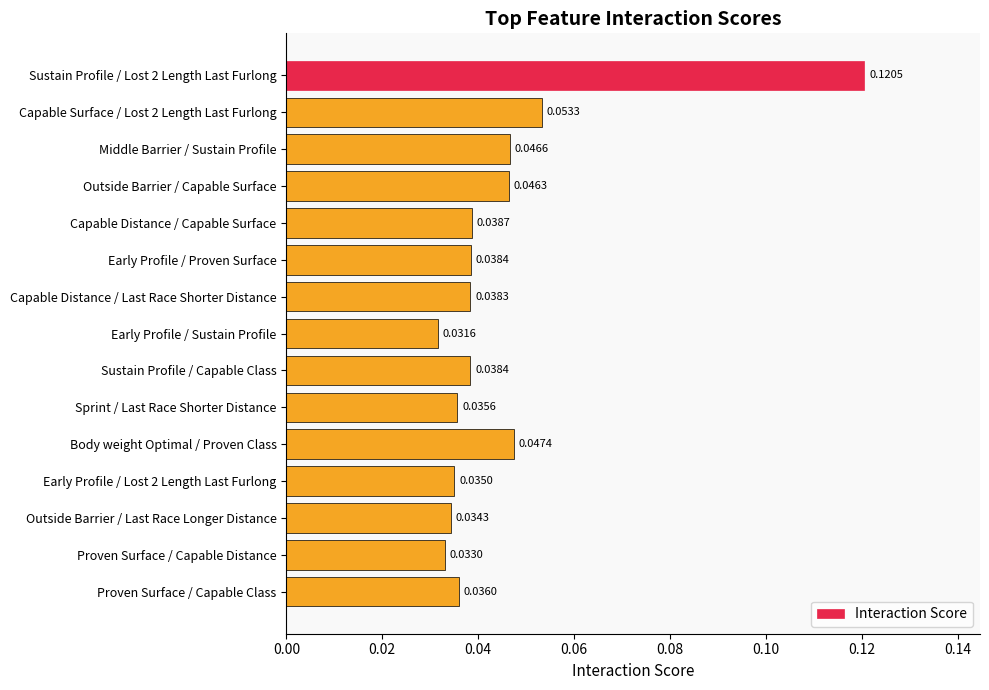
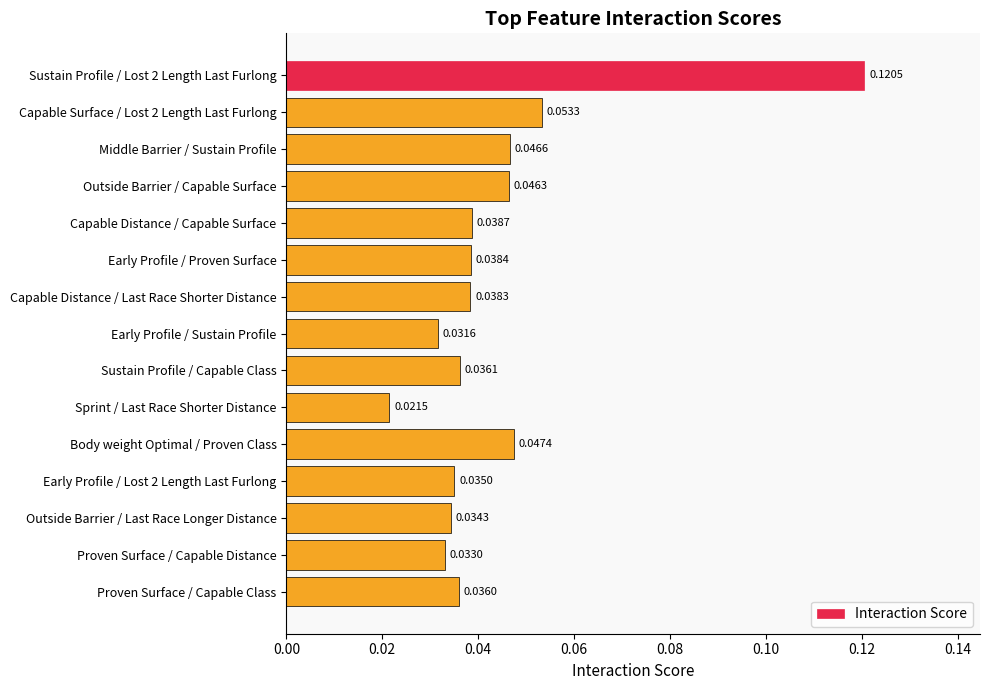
Sustain Profile / Capable Class: 0.0384 -> 0.0361
Sprint / Last Race Shorter Distance: 0.0356 -> 0.0215
